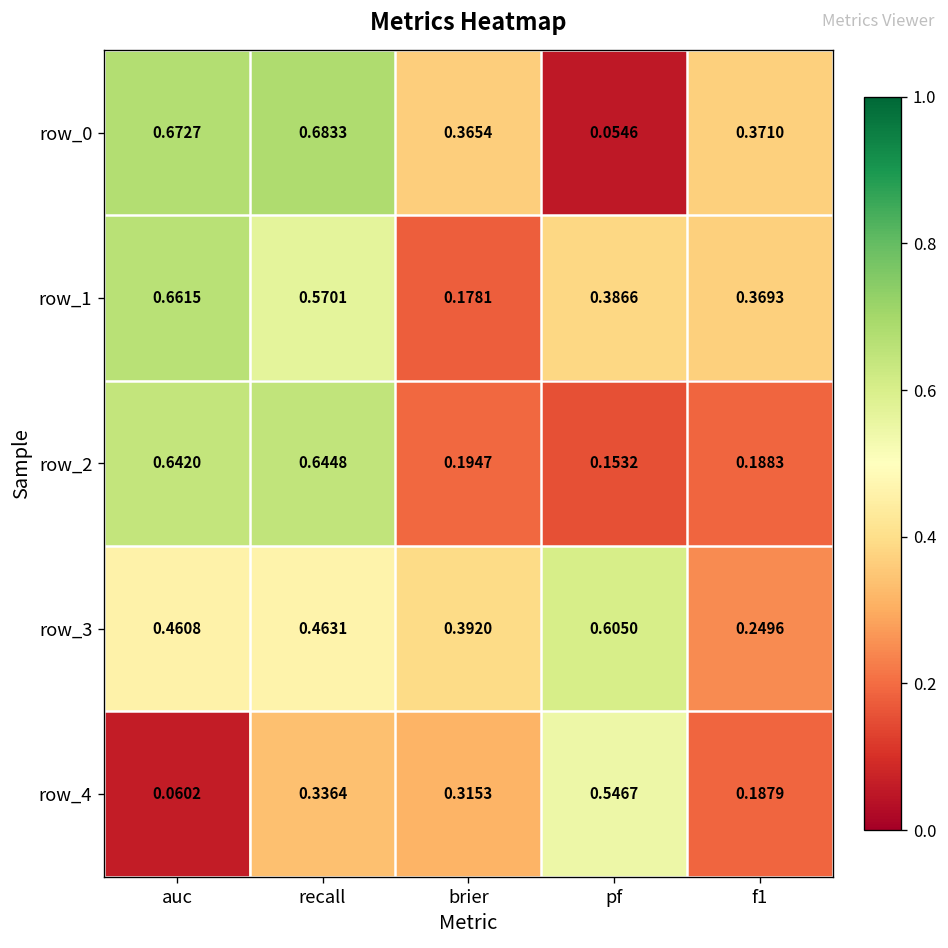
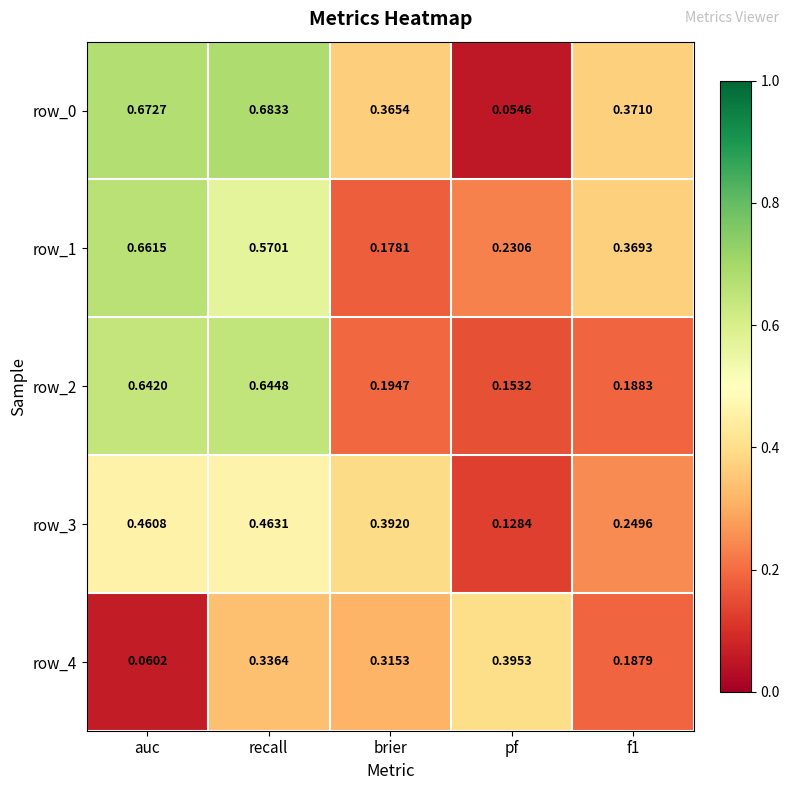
row_1, pf: 0.3866 -> 0.2306
row_3, pf: 0.6050 -> 0.1284
row_4, pf: 0.5467 -> 0.3953
